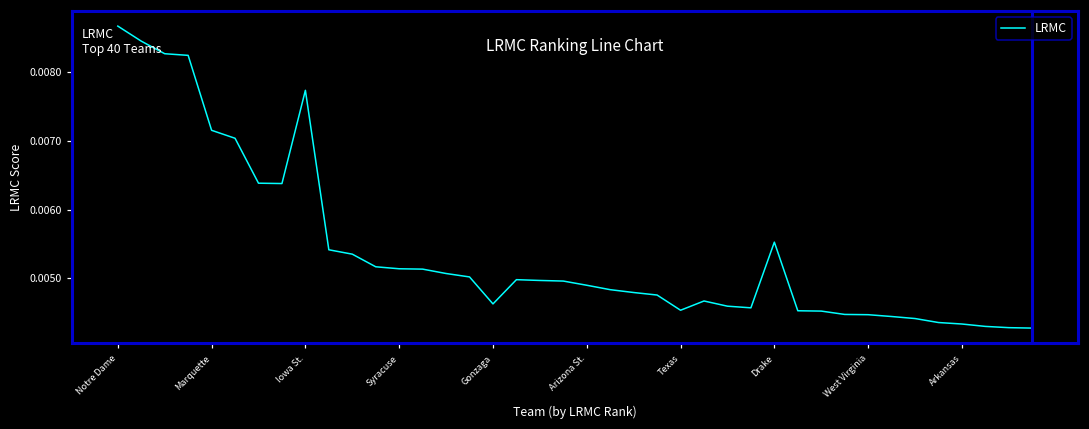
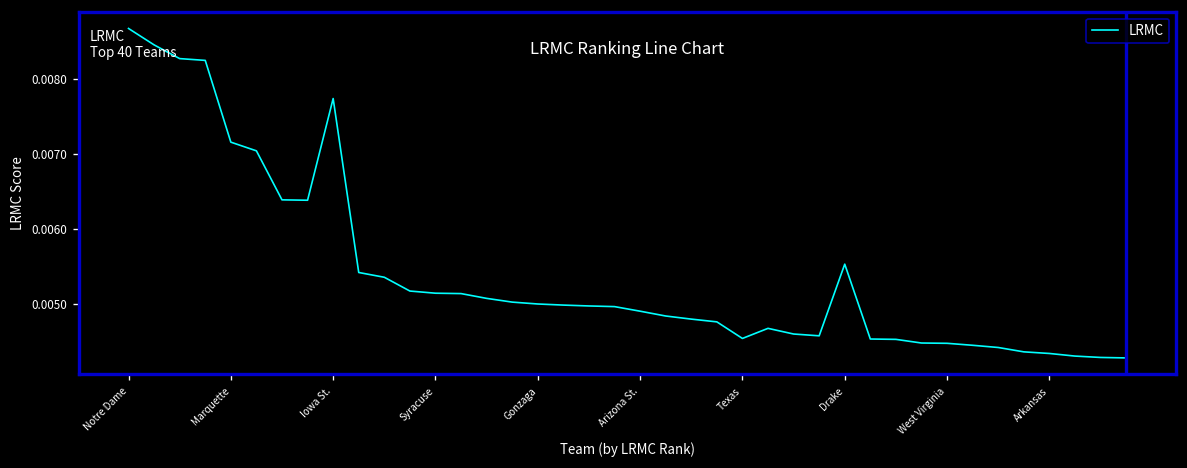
Gonzaga: 0.0046 -> 0.0050
